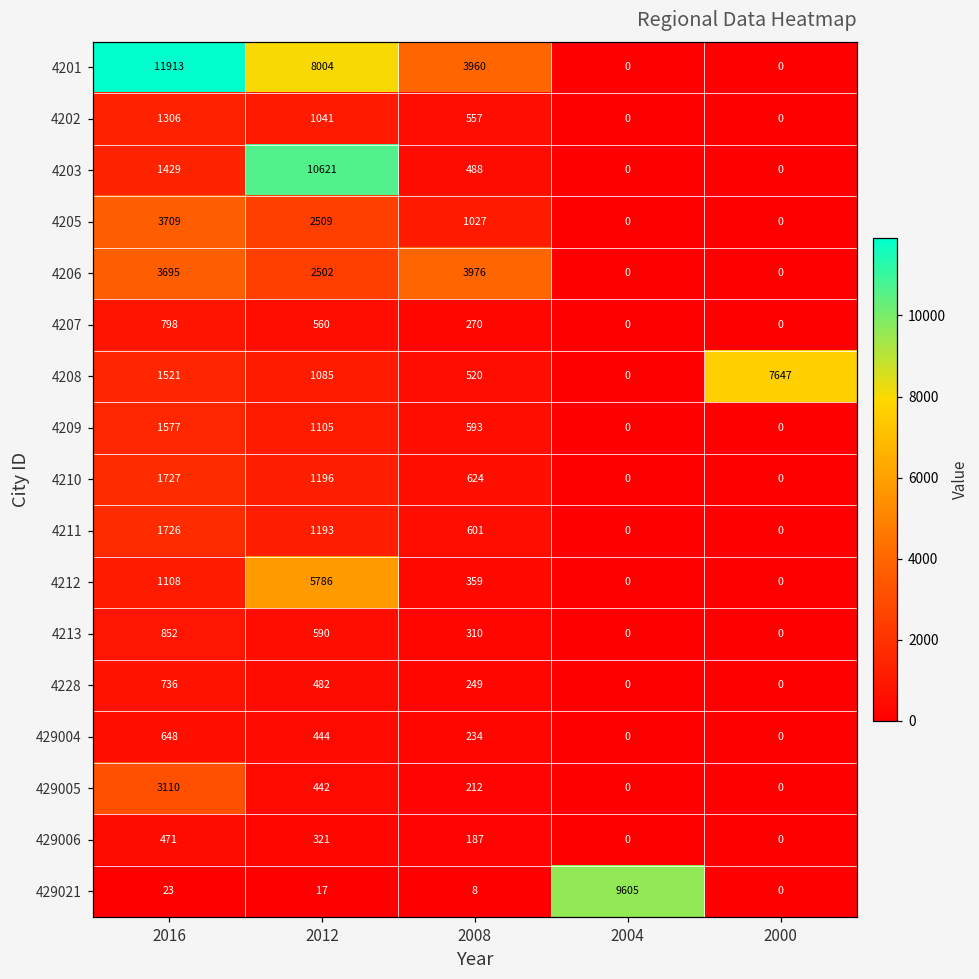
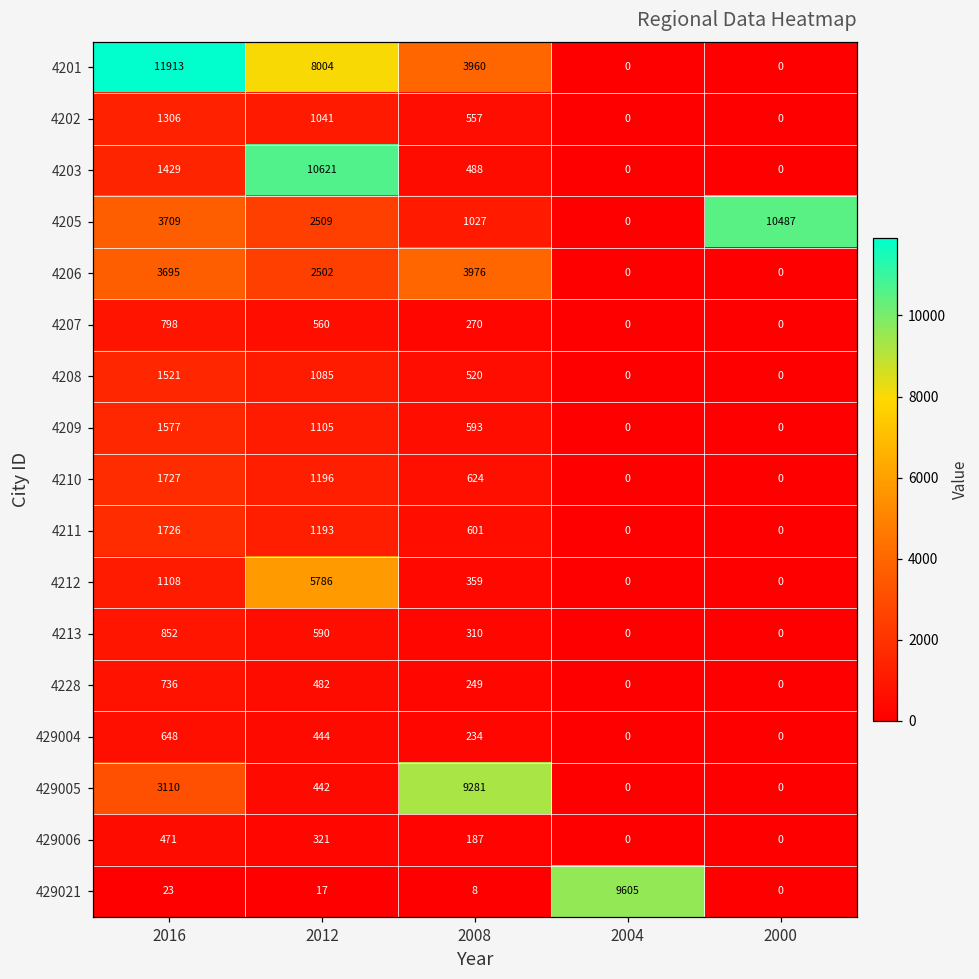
4205, 2000: 0 -> 10487
4208, 2000: 7647 -> 0
429005, 2008: 212 -> 9281
